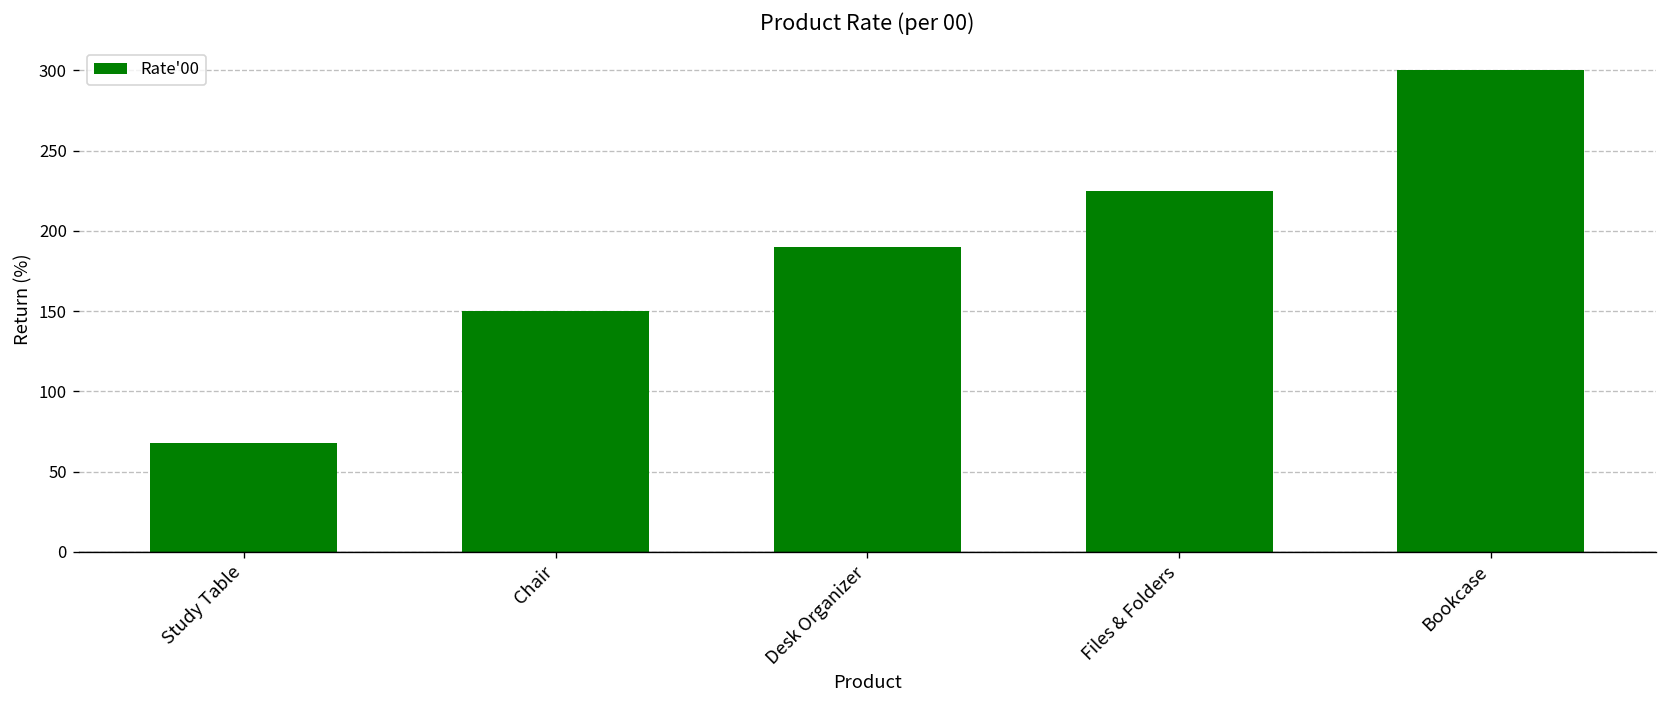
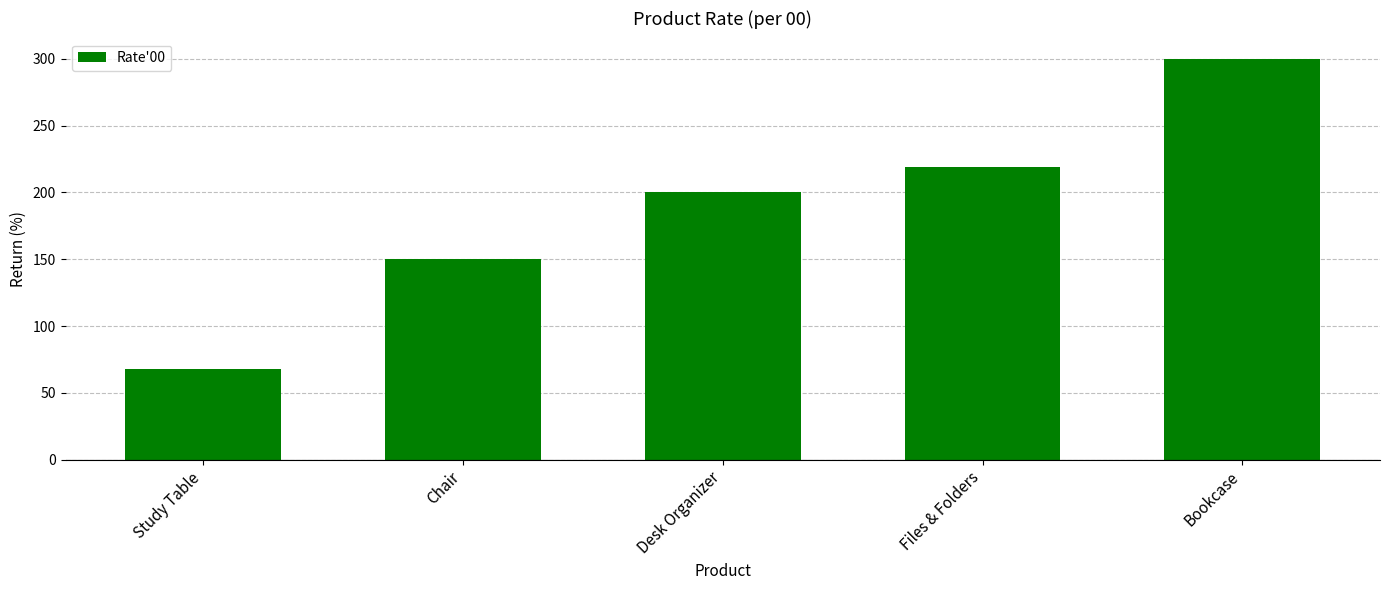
Desk Organizer: 190 -> 200
Files & Folders: 225 -> 219
